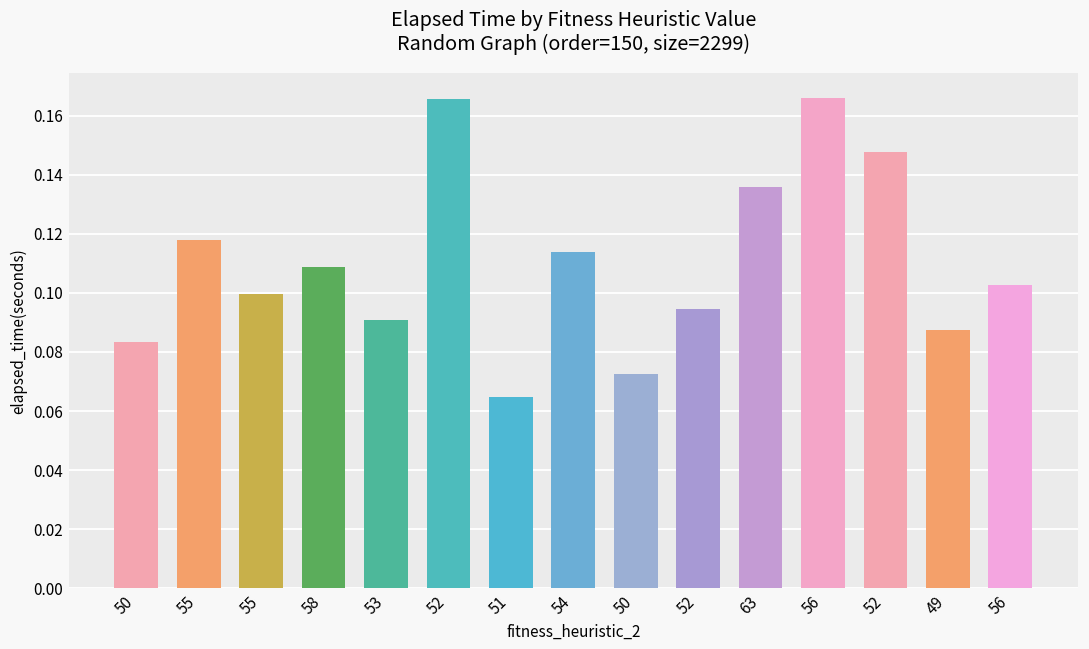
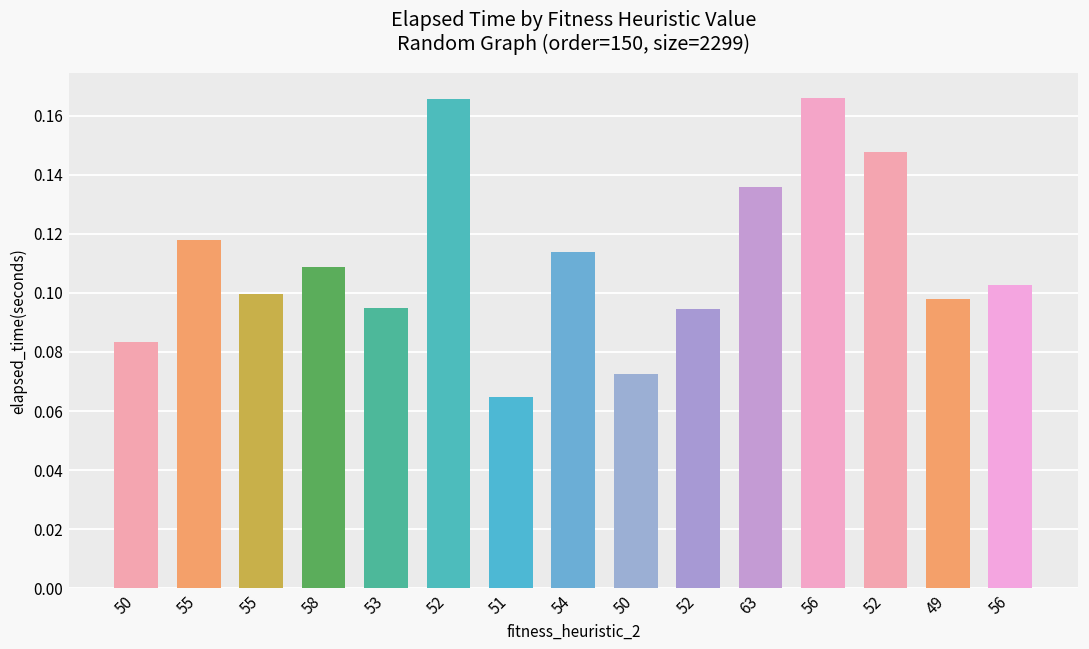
53: 0.091 -> 0.095
49: 0.087 -> 0.098
